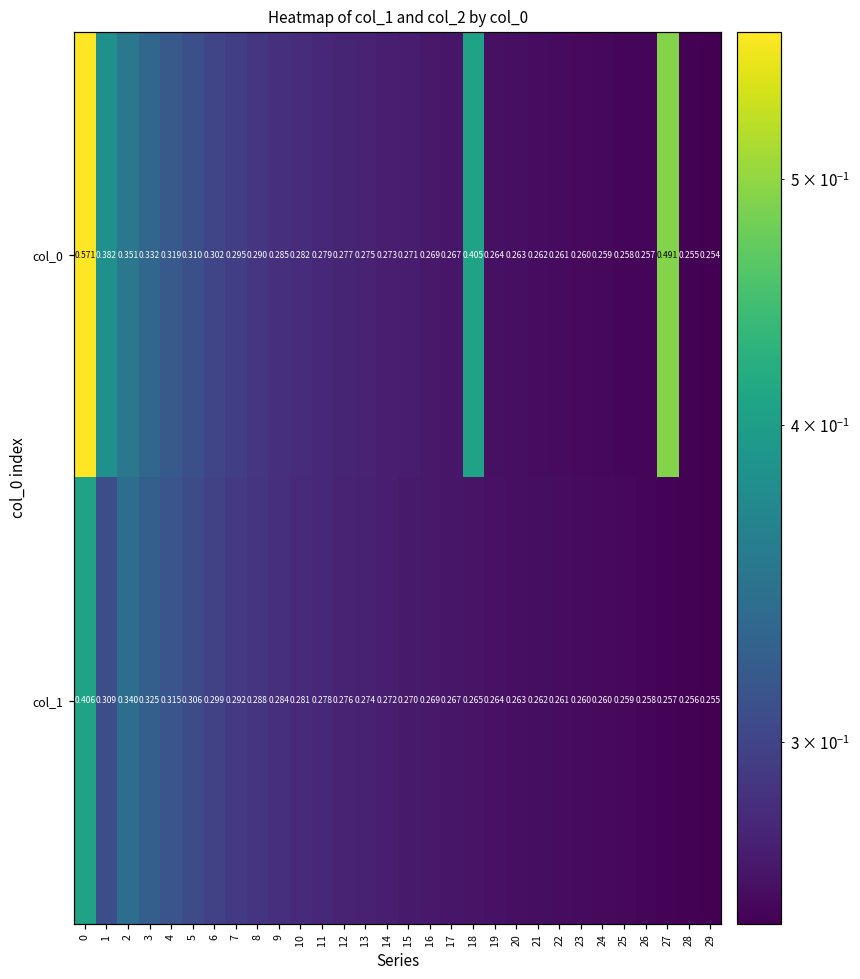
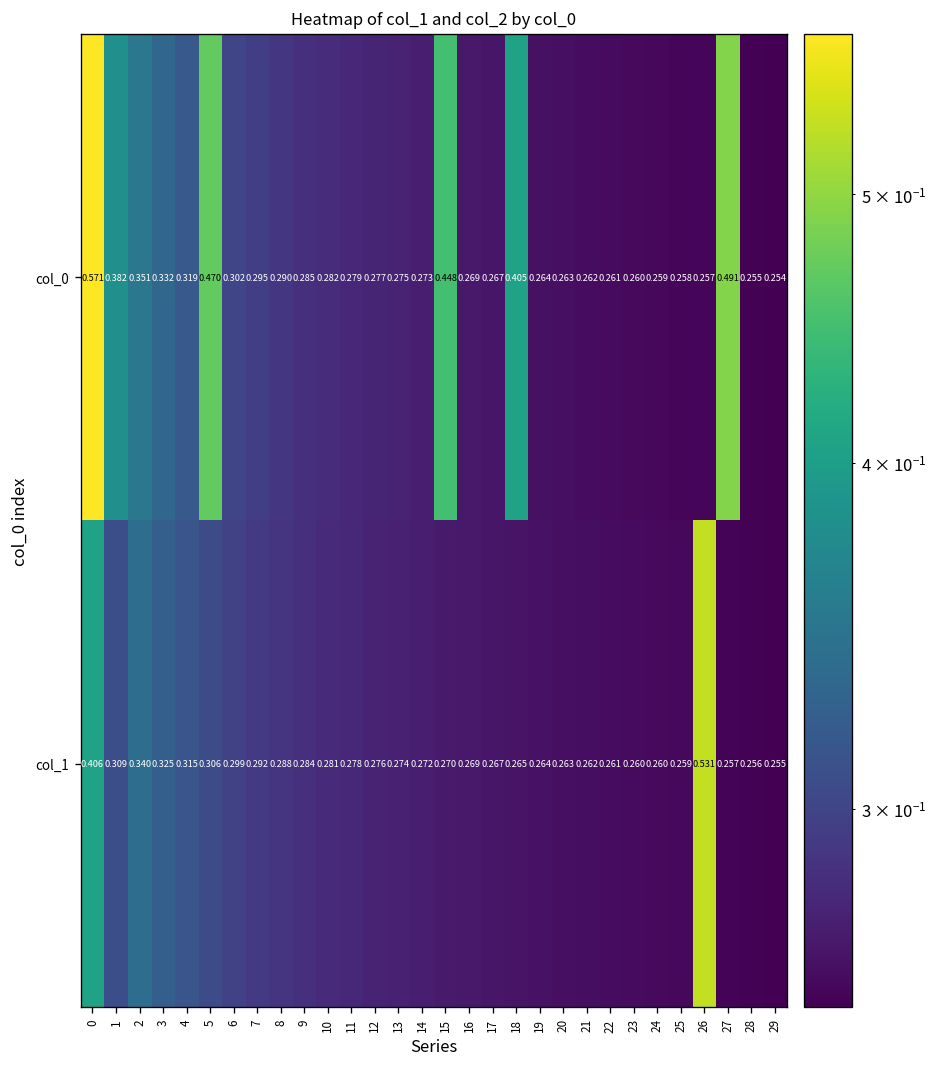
col_0, 5: 0.310 -> 0.470
col_0, 15: 0.271 -> 0.448
col_1, 26: 0.258 -> 0.531
